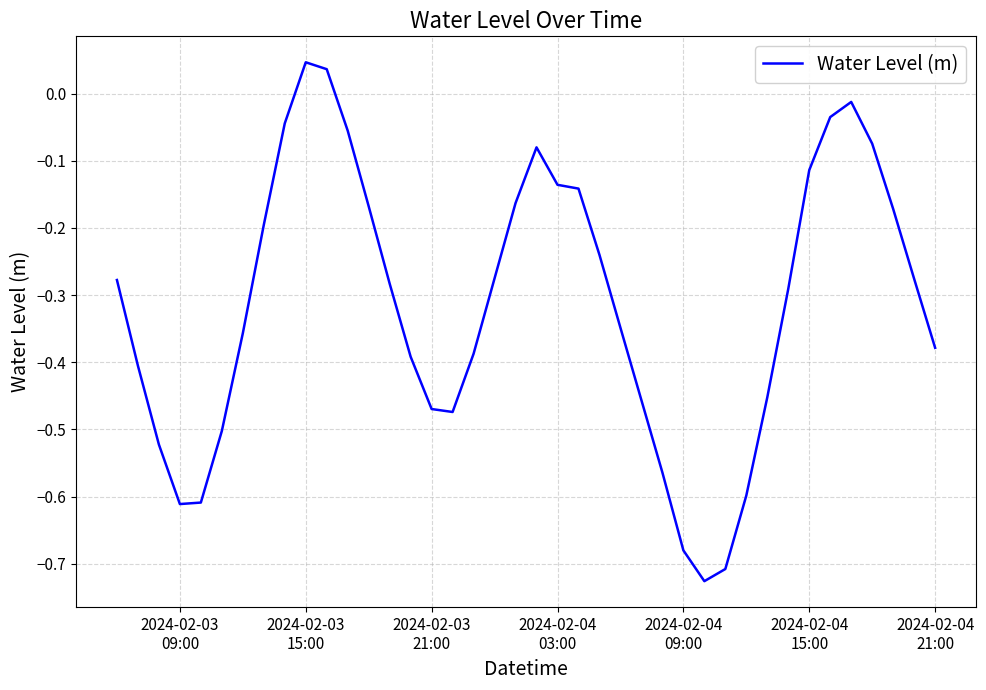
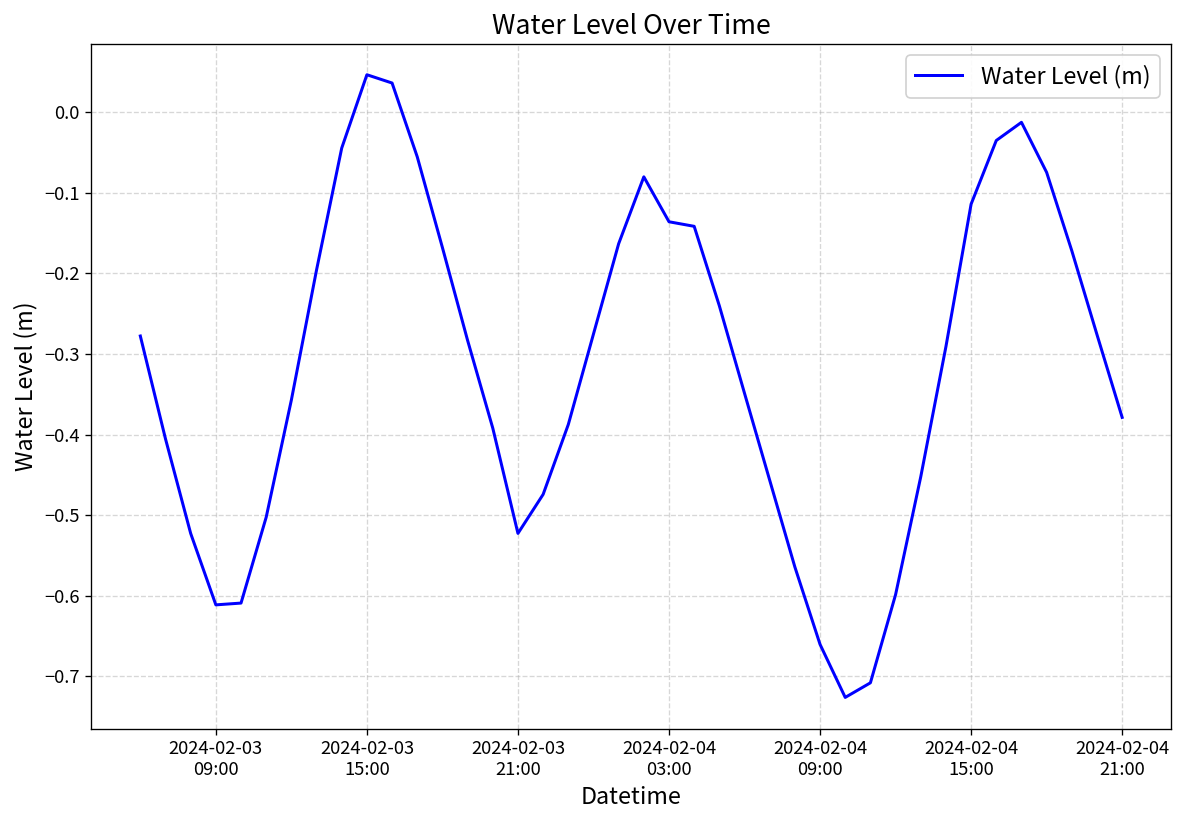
2024-02-03 21:00: -0.47 -> -0.52
2024-02-04 09:00: -0.68 -> -0.66
